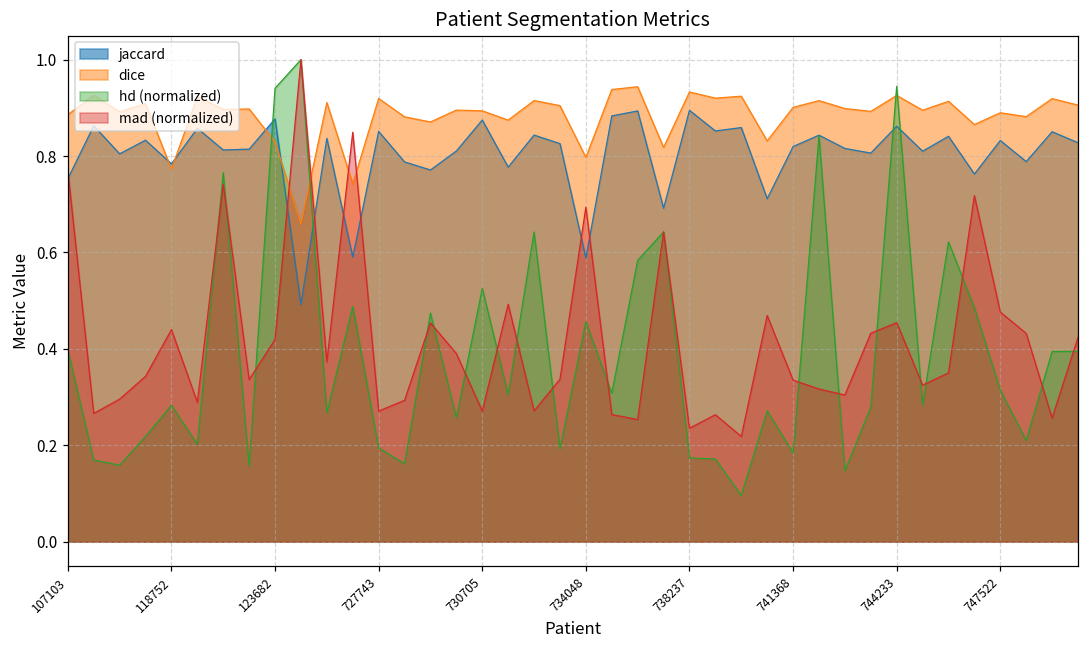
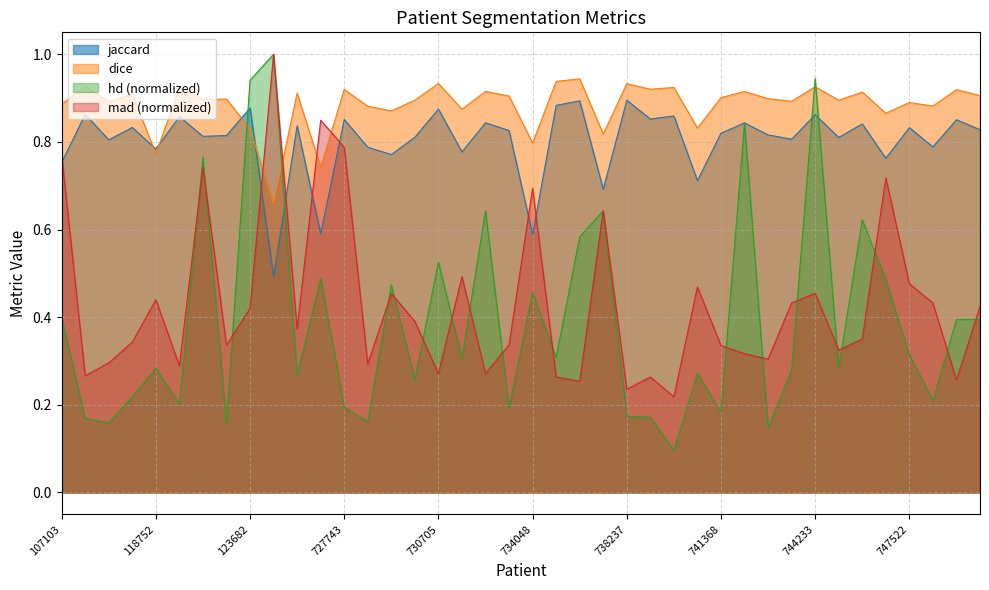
mad (normalized), 727743: 0.27 -> 0.79
dice, 730705: 0.89 -> 0.93
